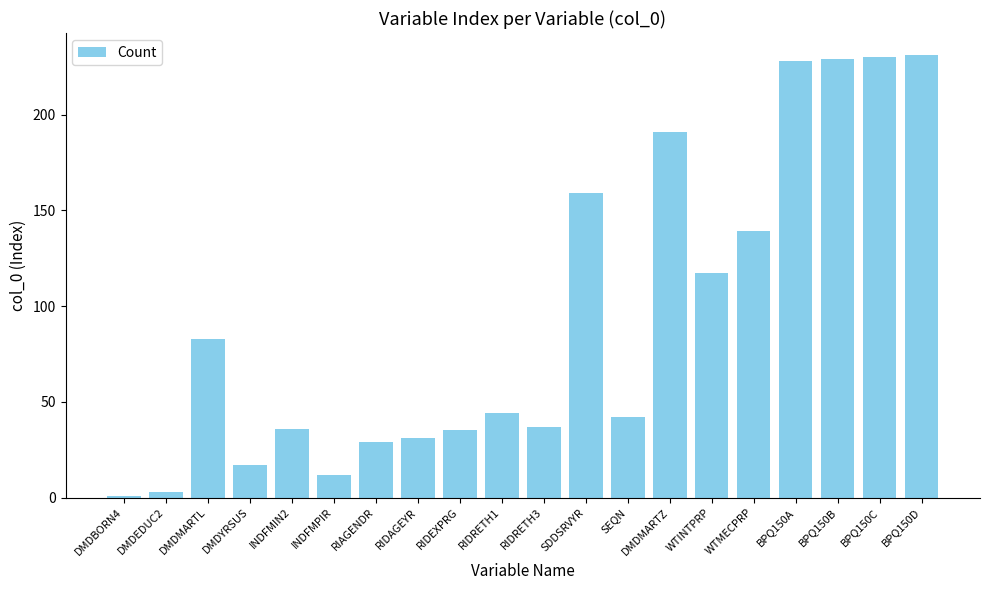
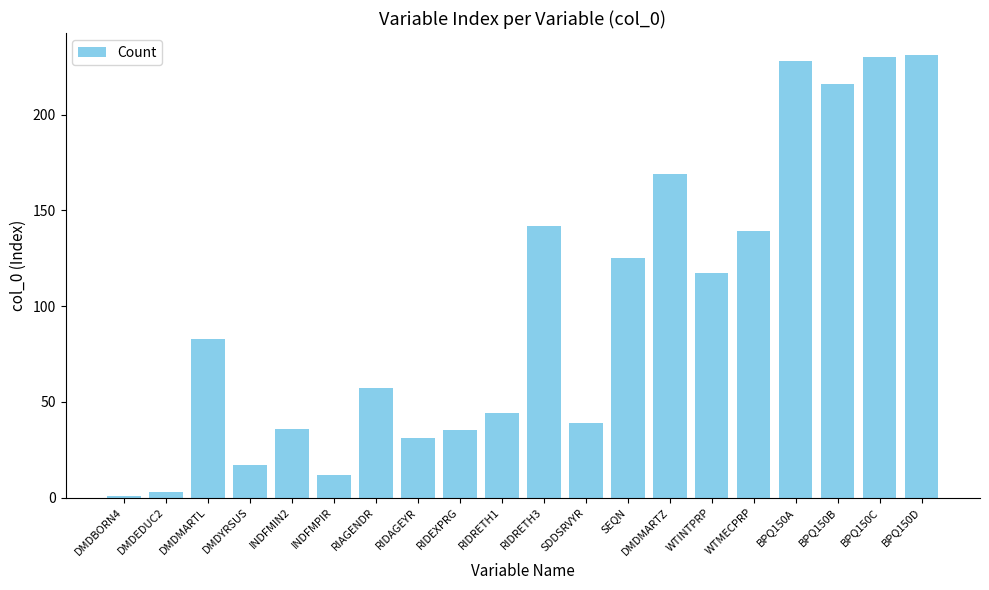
RIAGENDR: 29 -> 57
RIDRETH3: 37 -> 142
SDDSRVYR: 159 -> 39
SEQN: 42 -> 125
DMDMARTZ: 191 -> 169
BPQ150B: 229 -> 216
